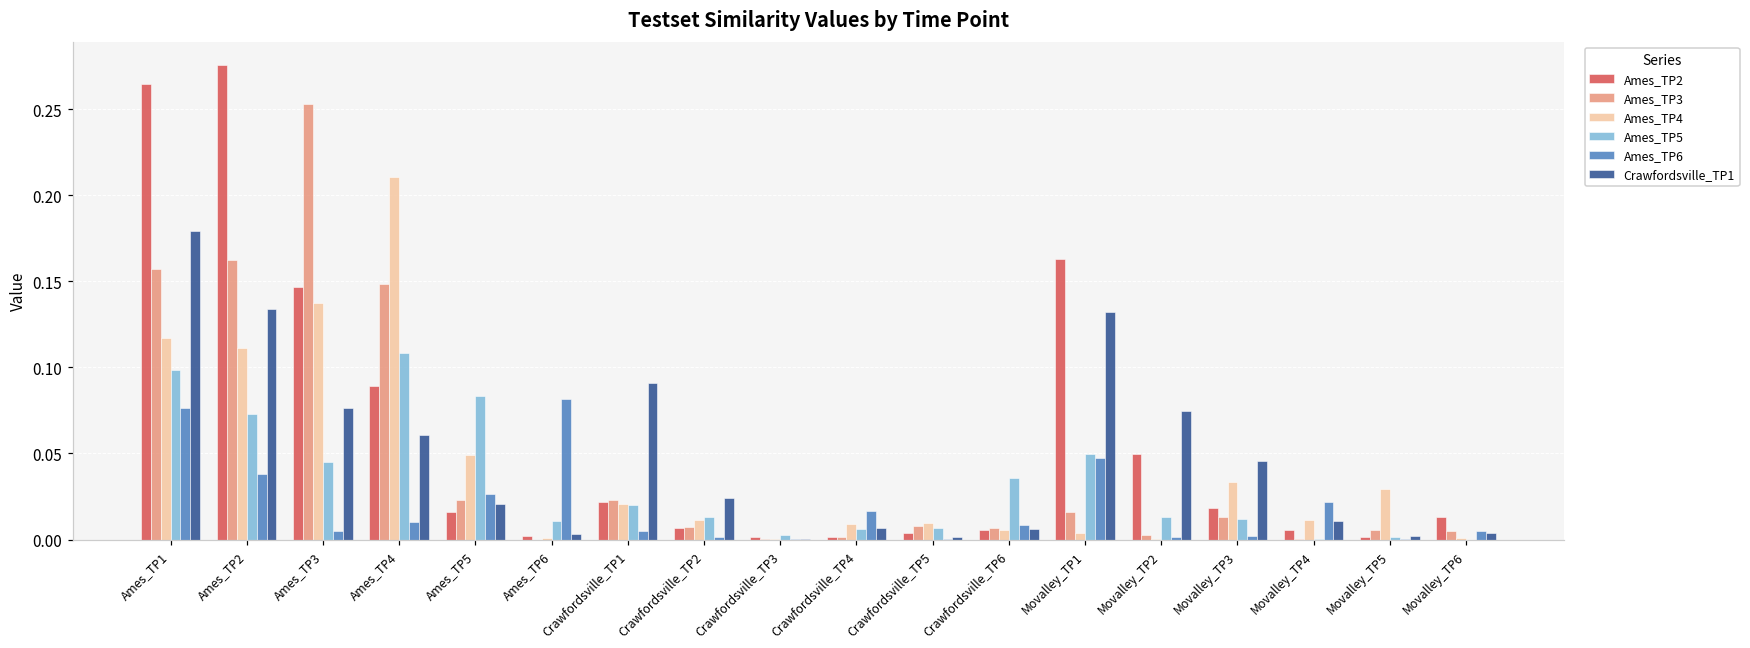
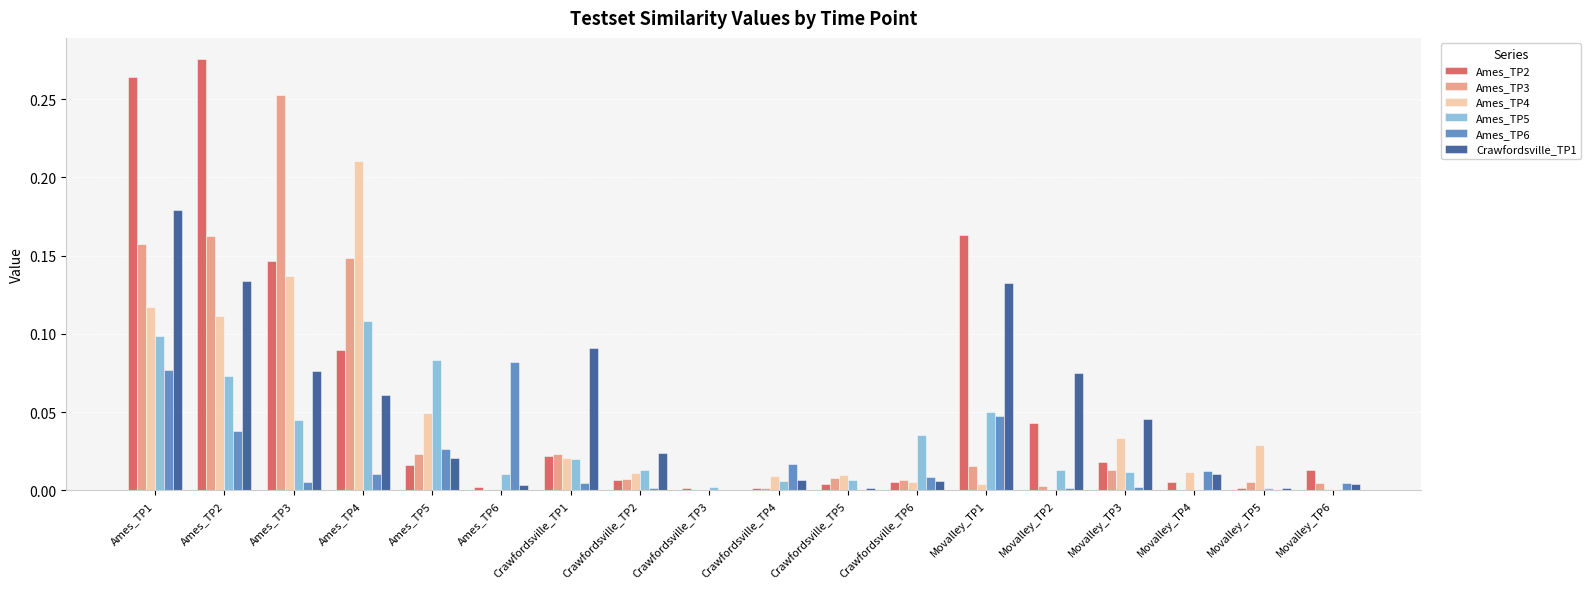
Ames_TP2, Movalley_TP2: 0.050 -> 0.043
Ames_TP6, Movalley_TP4: 0.022 -> 0.012
